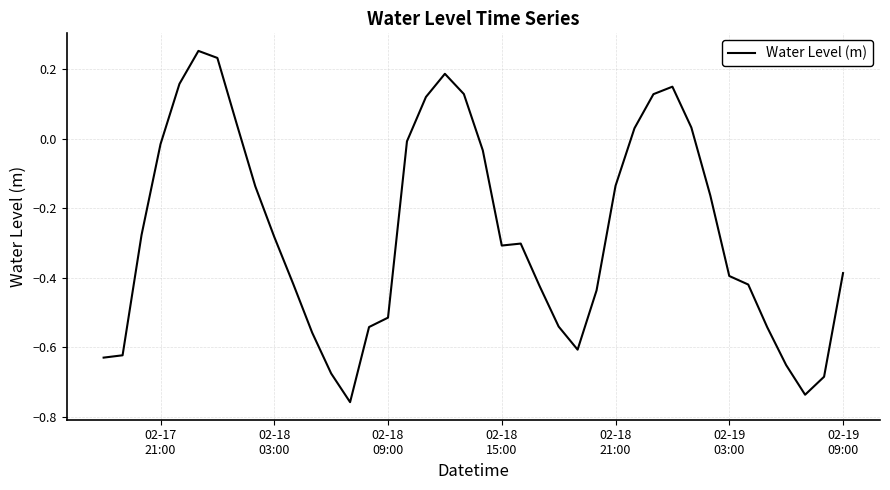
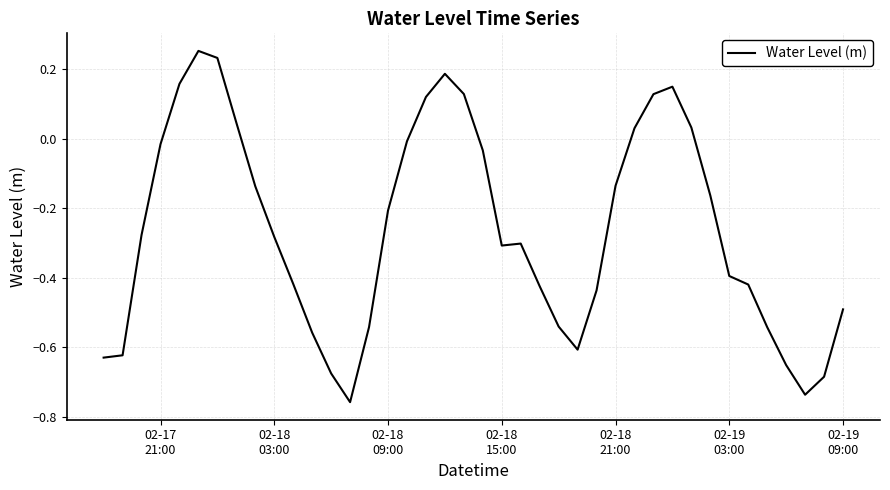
02-18 09:00: -0.51 -> -0.21
02-19 09:00: -0.39 -> -0.49
